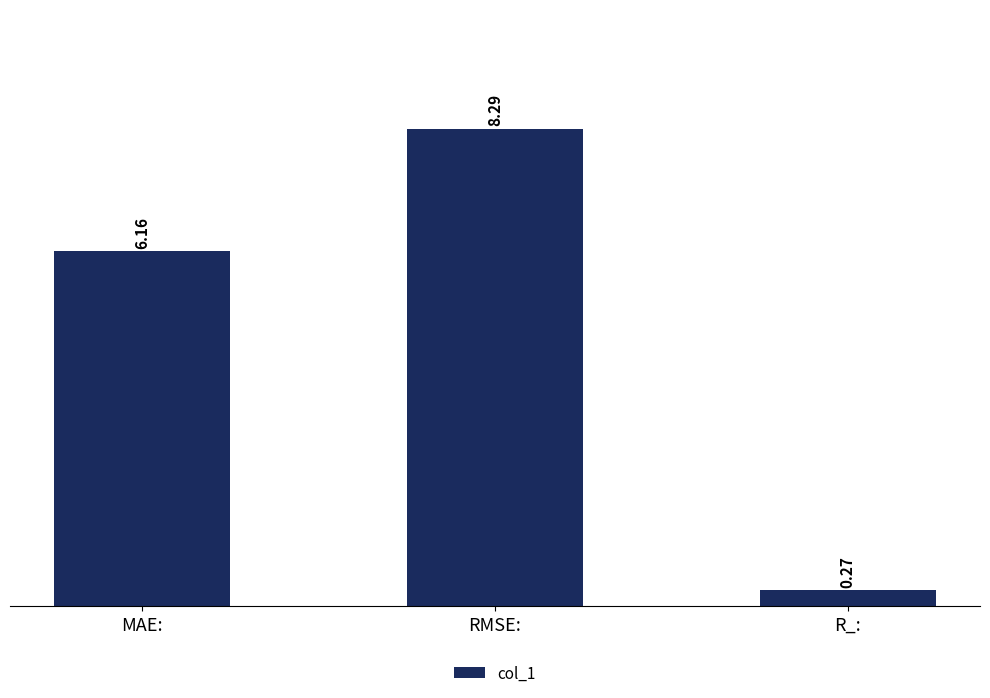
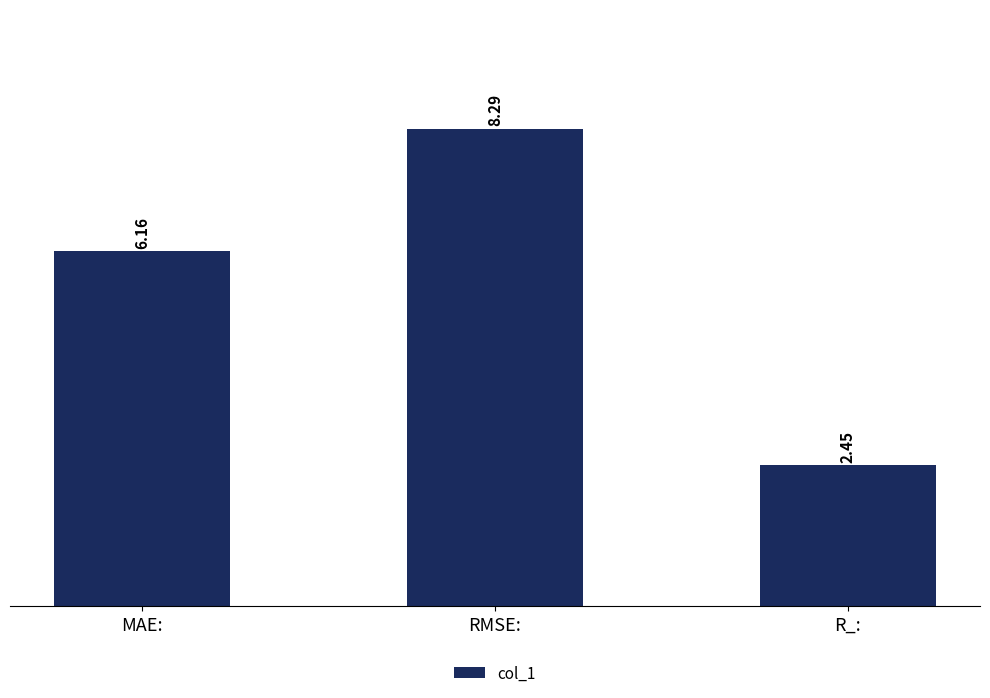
R_:: 0.27 -> 2.45
